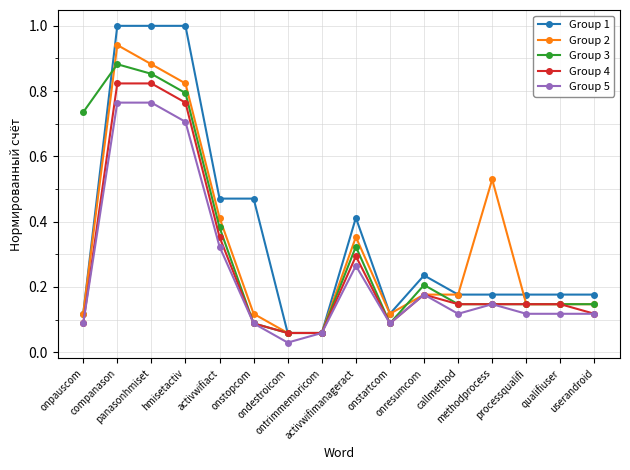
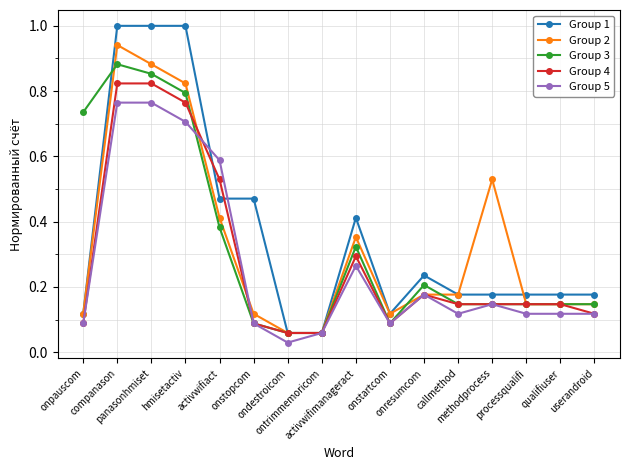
Group 4, activwifiact: 0.35 -> 0.53
Group 5, activwifiact: 0.32 -> 0.59
